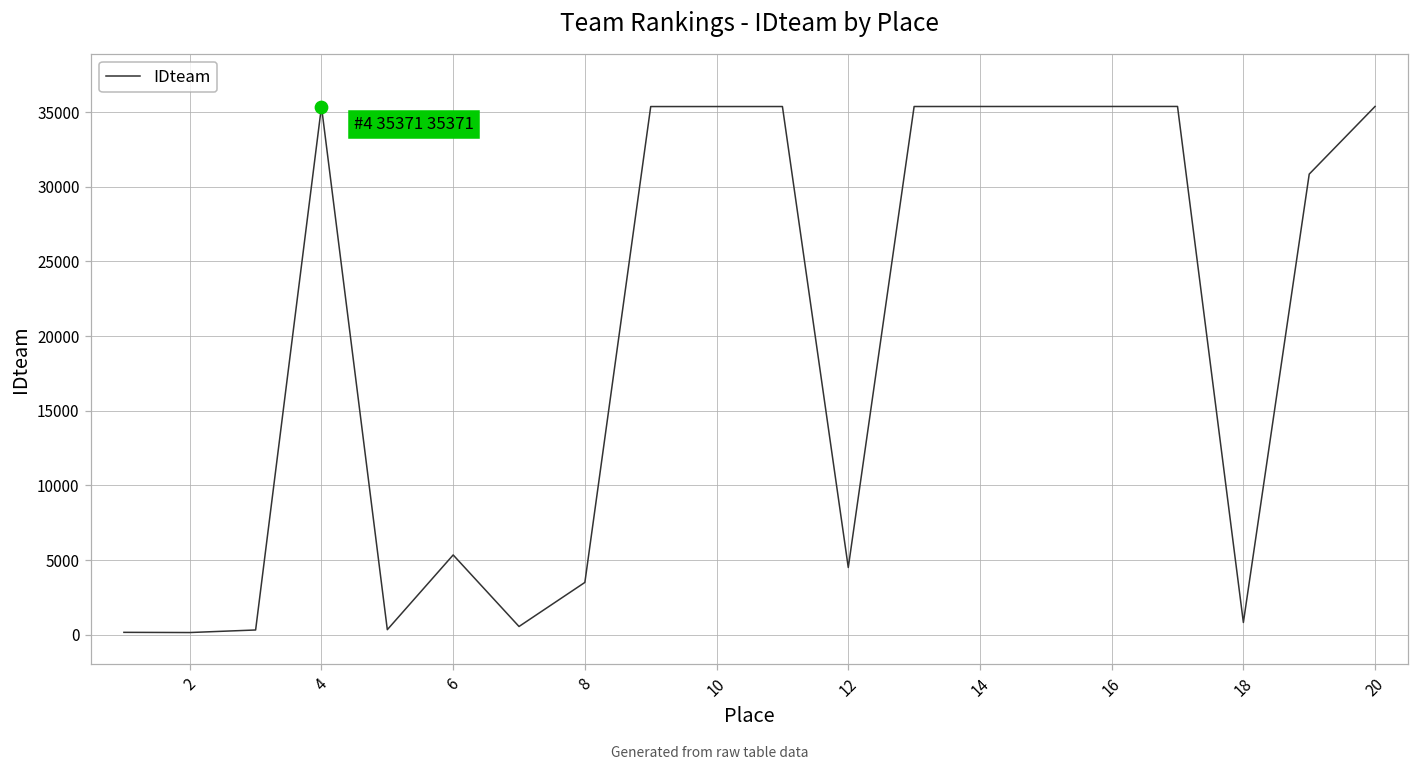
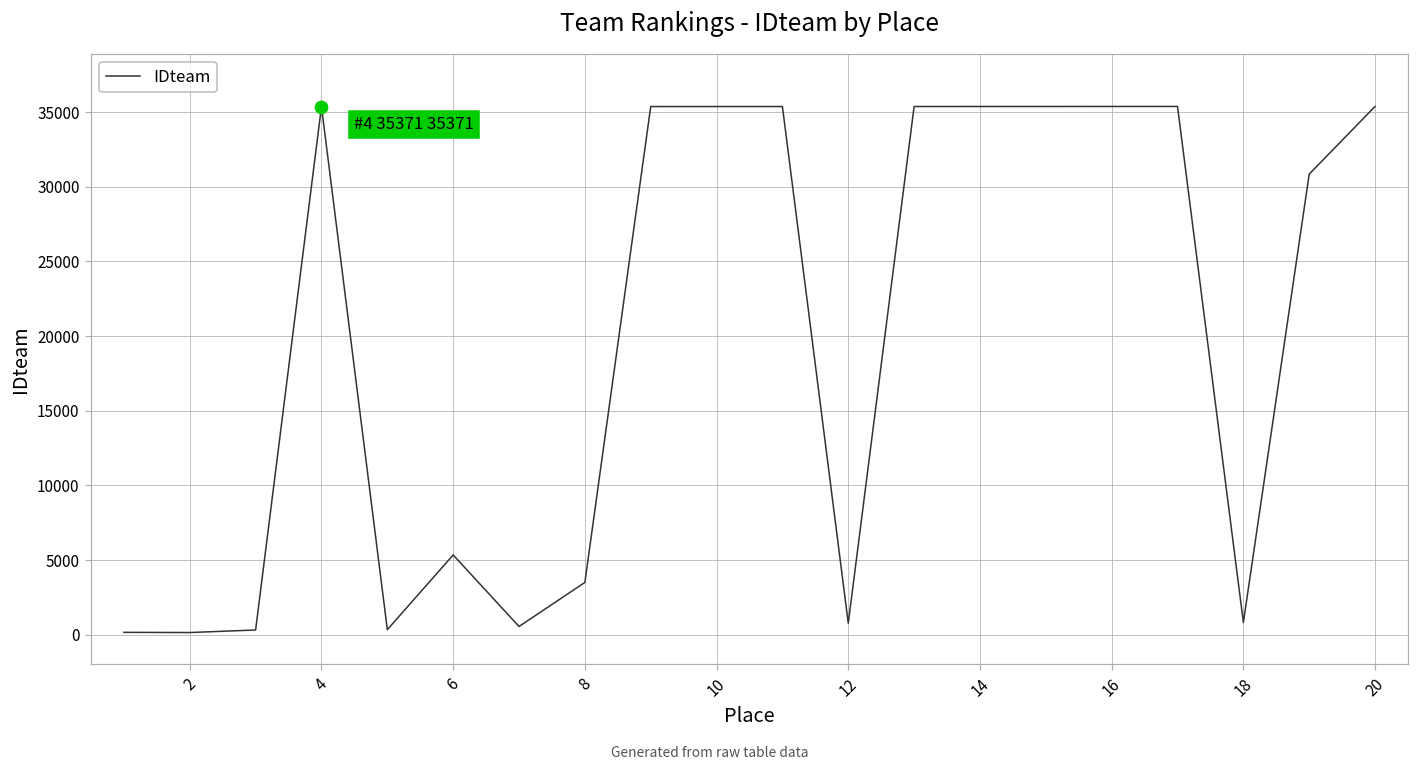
IDteam, 12: 4500 -> 800
